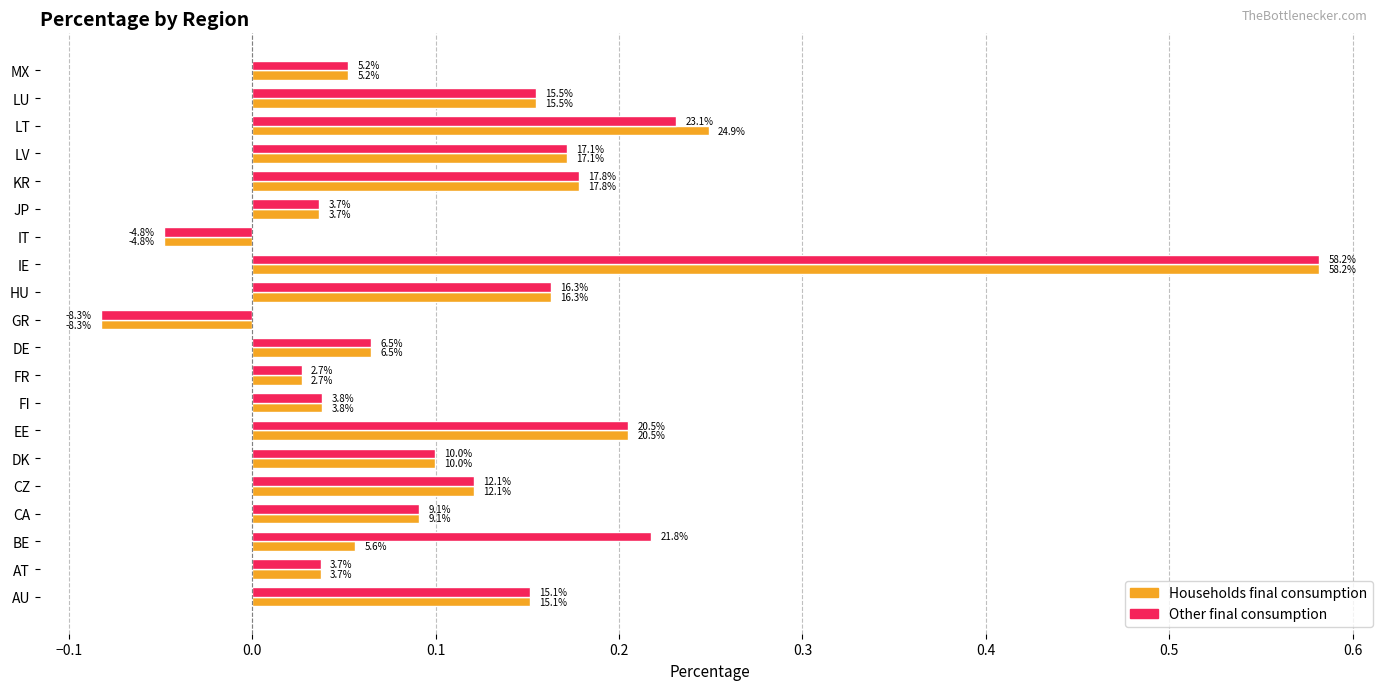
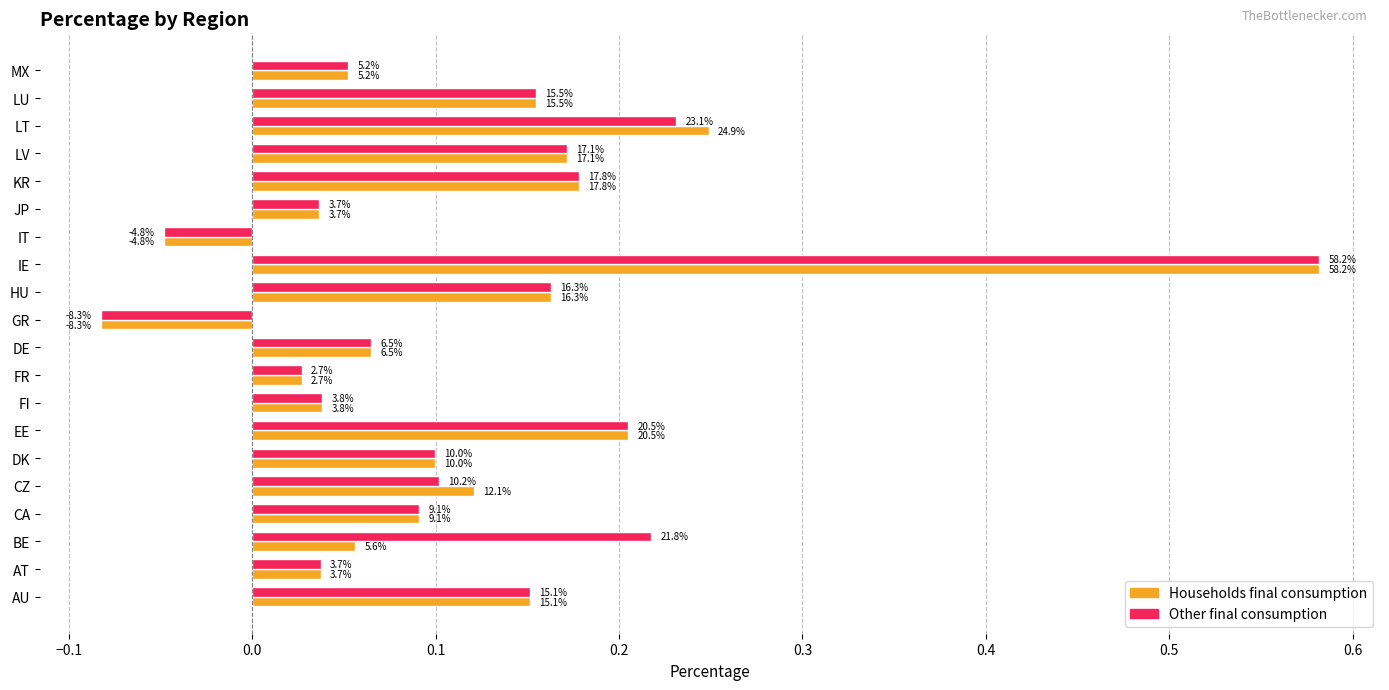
Other final consumption, CZ: 12.1% -> 10.2%
